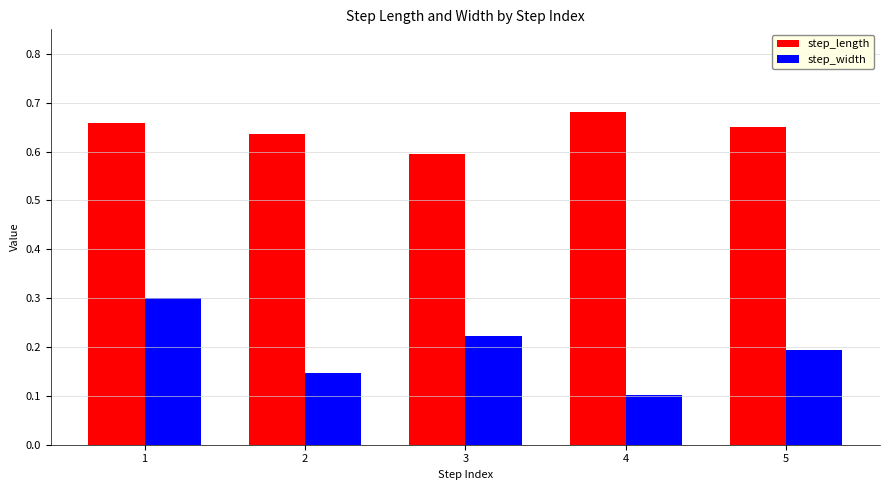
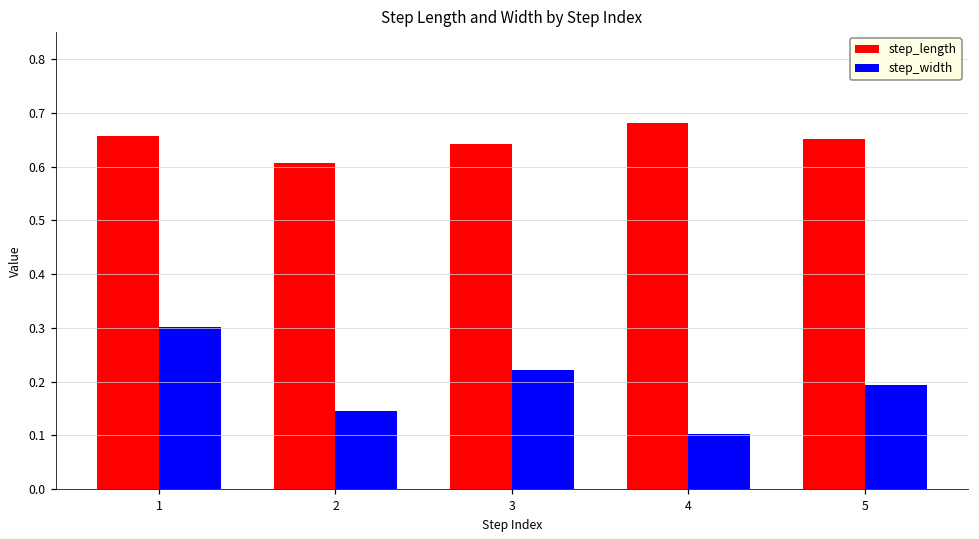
step_length, 2: 0.64 -> 0.61
step_length, 3: 0.60 -> 0.64
